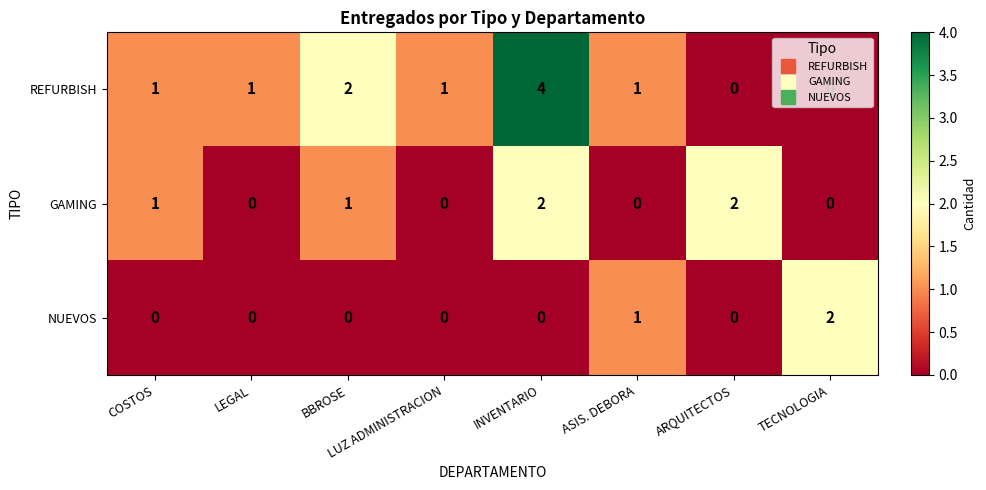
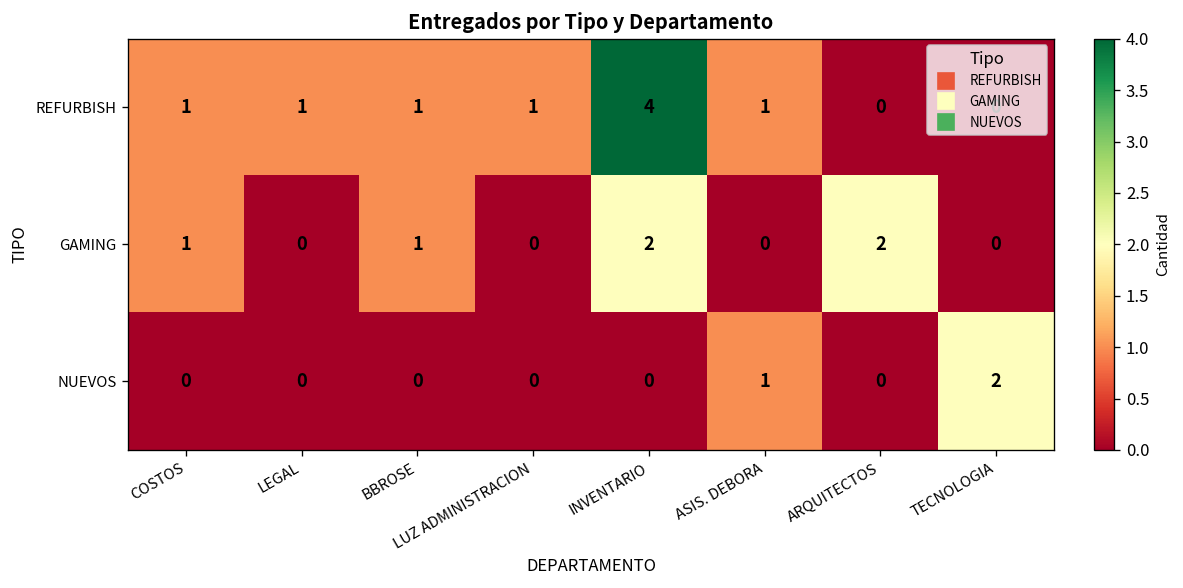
REFURBISH, BBROSE: 2 -> 1
